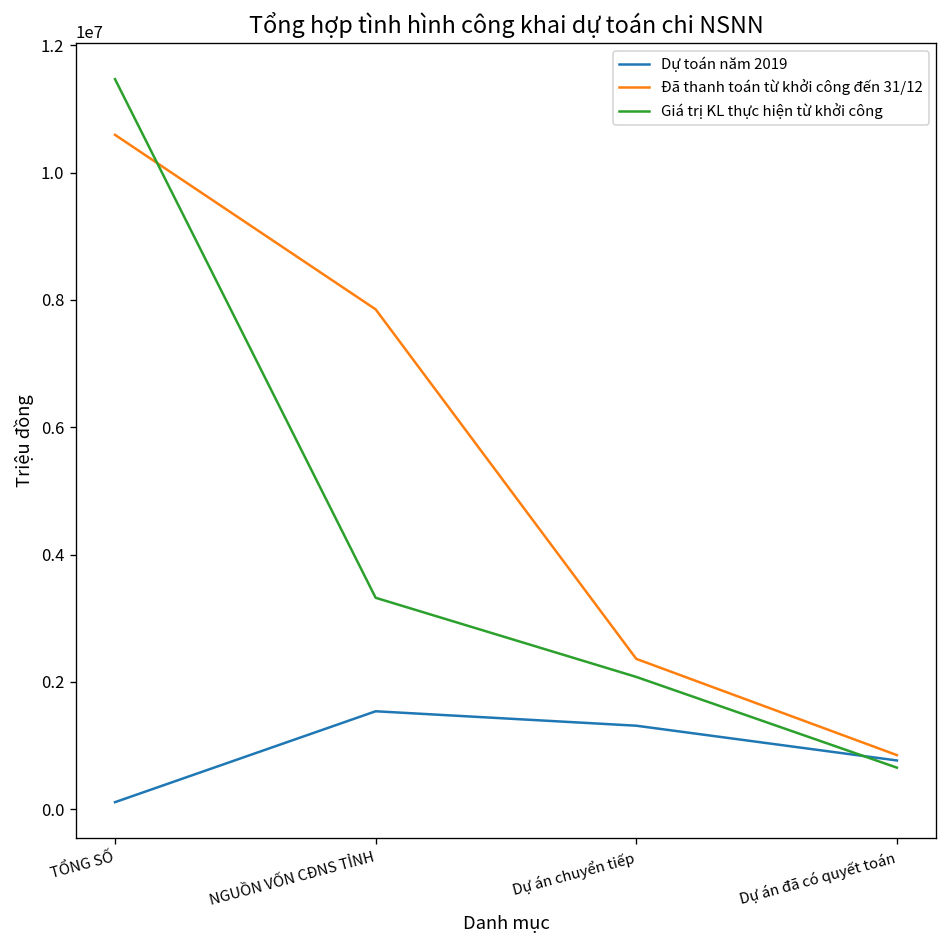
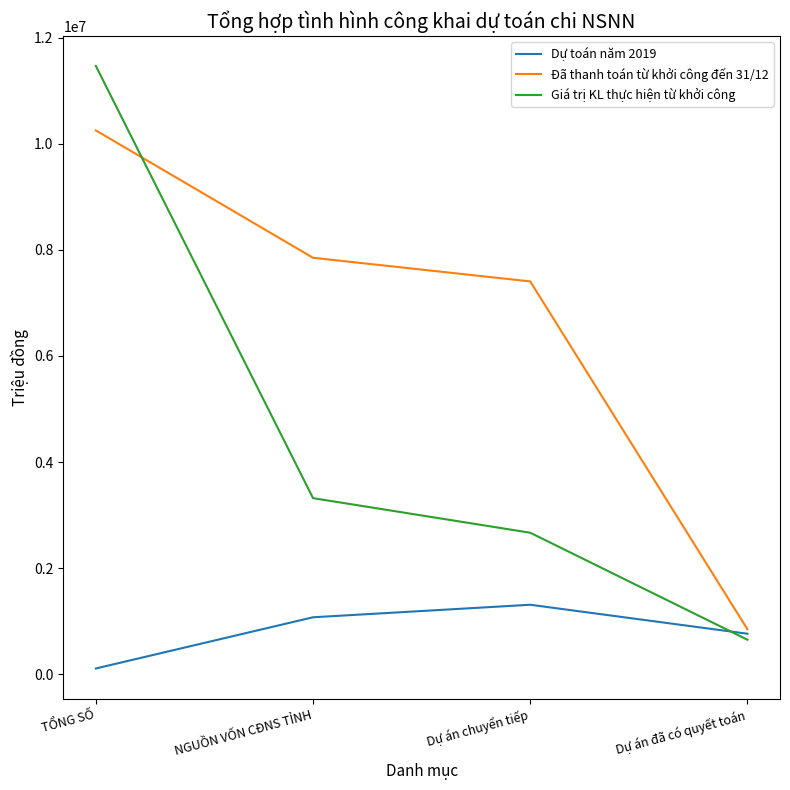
Đã thanh toán từ khởi công đến 31/12, TỔNG SỐ: 10600000 -> 10300000
Dự toán năm 2019, NGUỒN VỐN CĐNS TỈNH: 1500000 -> 1100000
Đã thanh toán từ khởi công đến 31/12, Dự án chuyển tiếp: 2400000 -> 7400000
Giá trị KL thực hiện từ khởi công, Dự án chuyển tiếp: 2100000 -> 2700000
